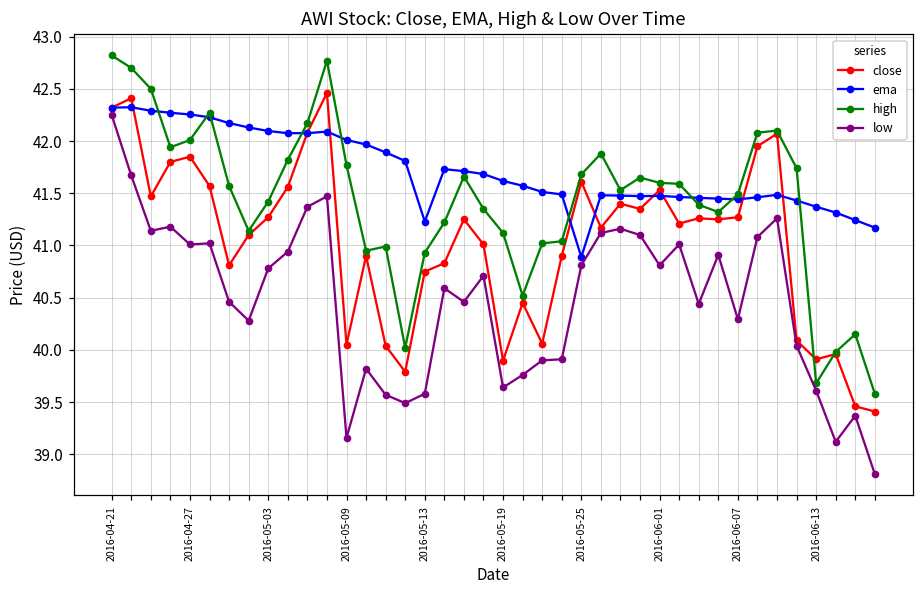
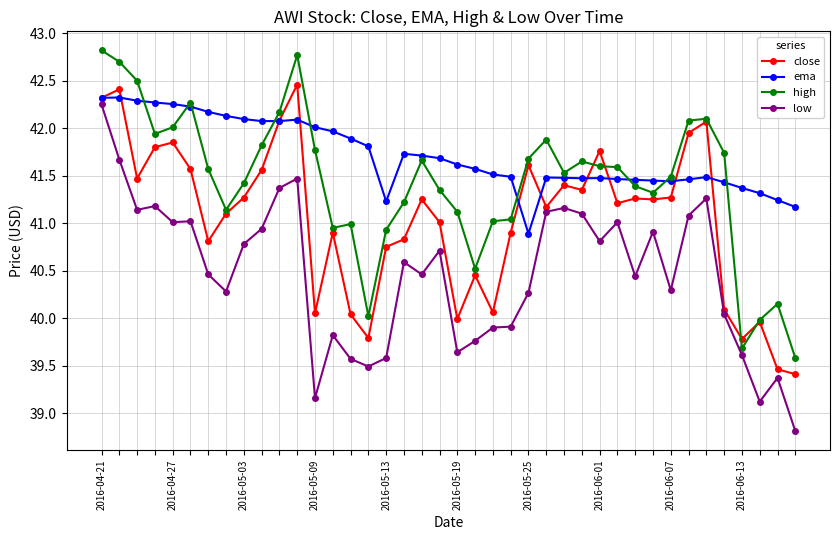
close, 2016-05-19: 39.9 -> 40.0
low, 2016-05-25: 40.8 -> 40.3
close, 2016-06-01: 41.5 -> 41.8
close, 2016-06-13: 39.9 -> 39.8
